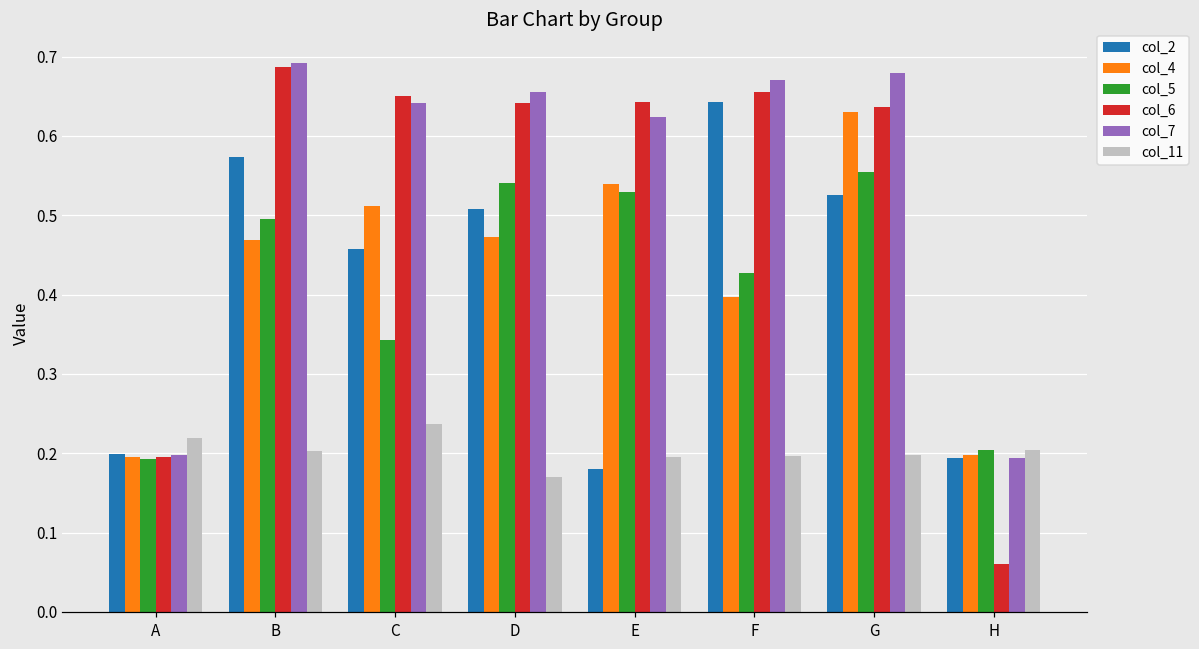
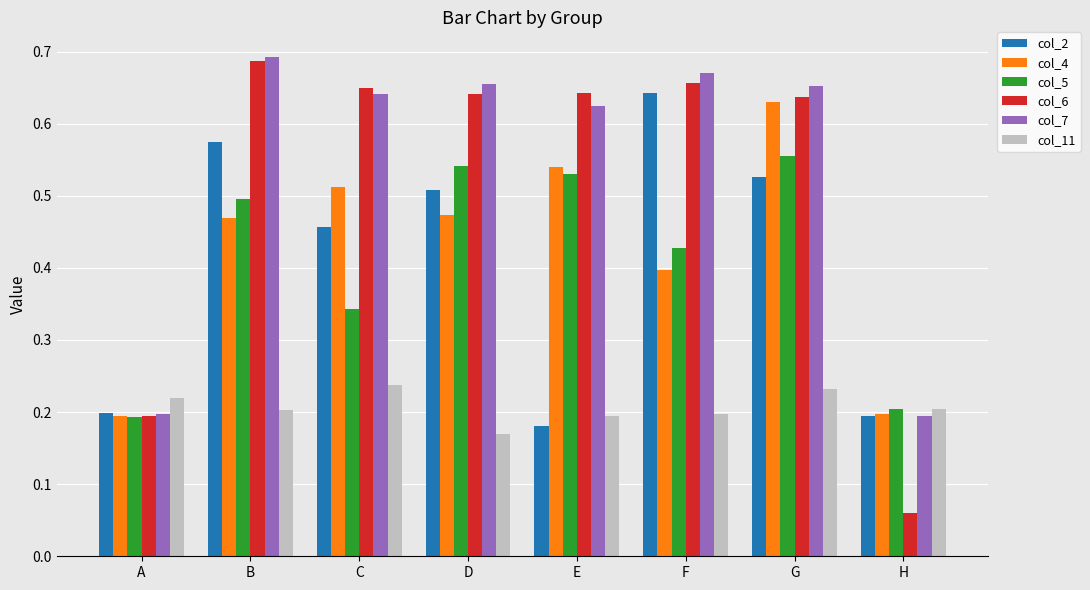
col_7, G: 0.68 -> 0.65
col_11, G: 0.20 -> 0.23
